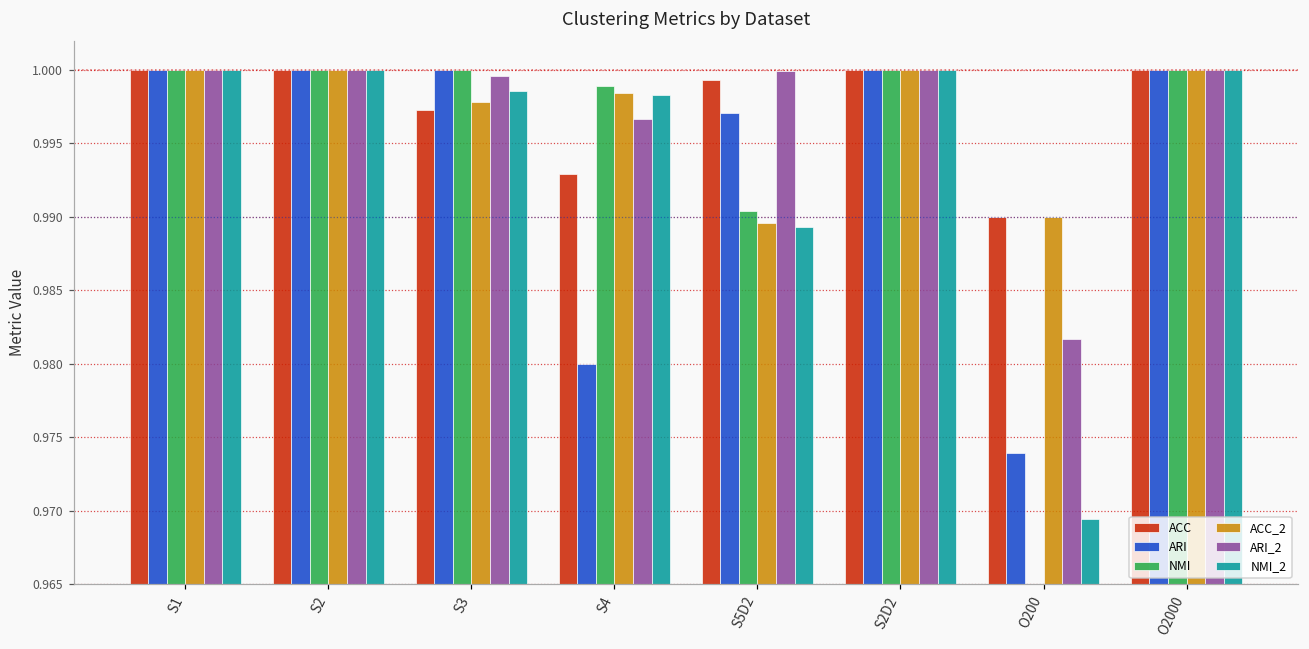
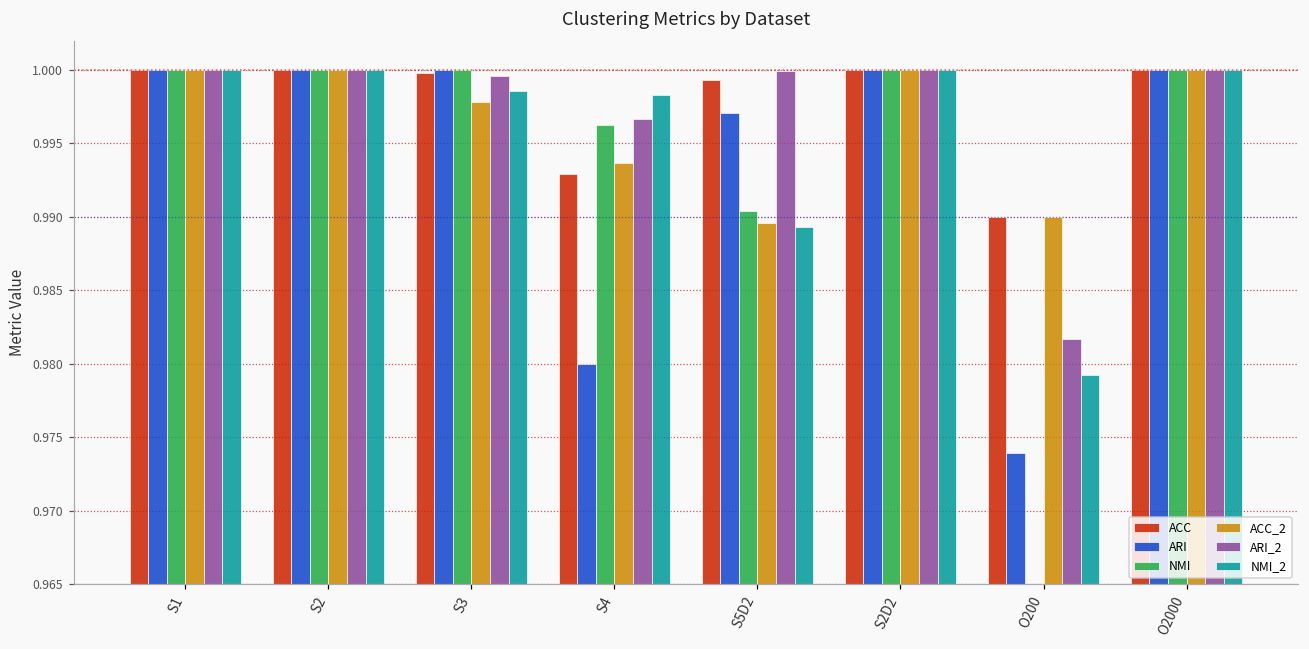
ACC, S3: 0.9973 -> 0.9998
NMI, S4: 0.9989 -> 0.9962
ACC_2, S4: 0.9984 -> 0.9937
NMI_2, O200: 0.9695 -> 0.9792
